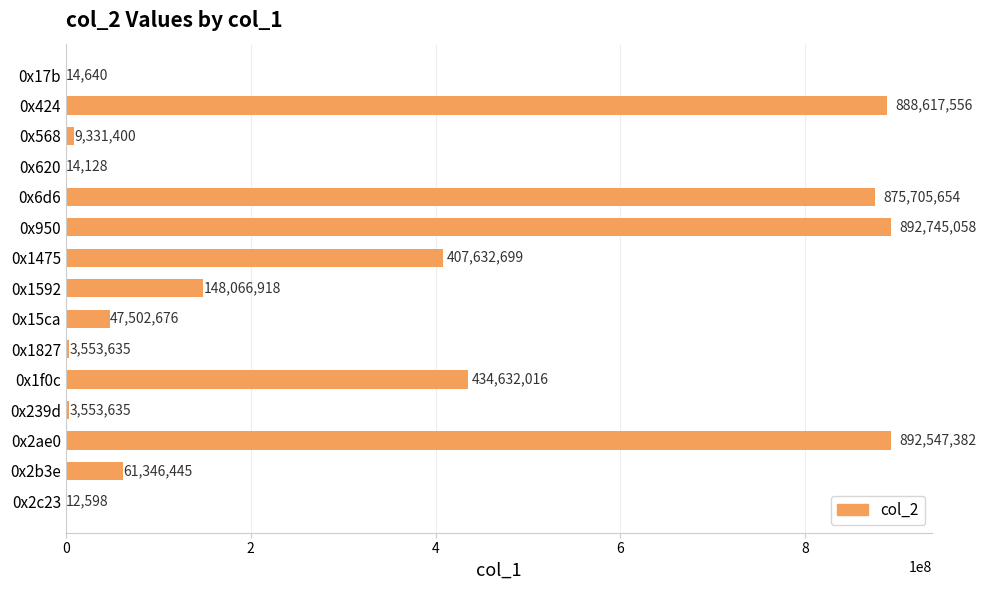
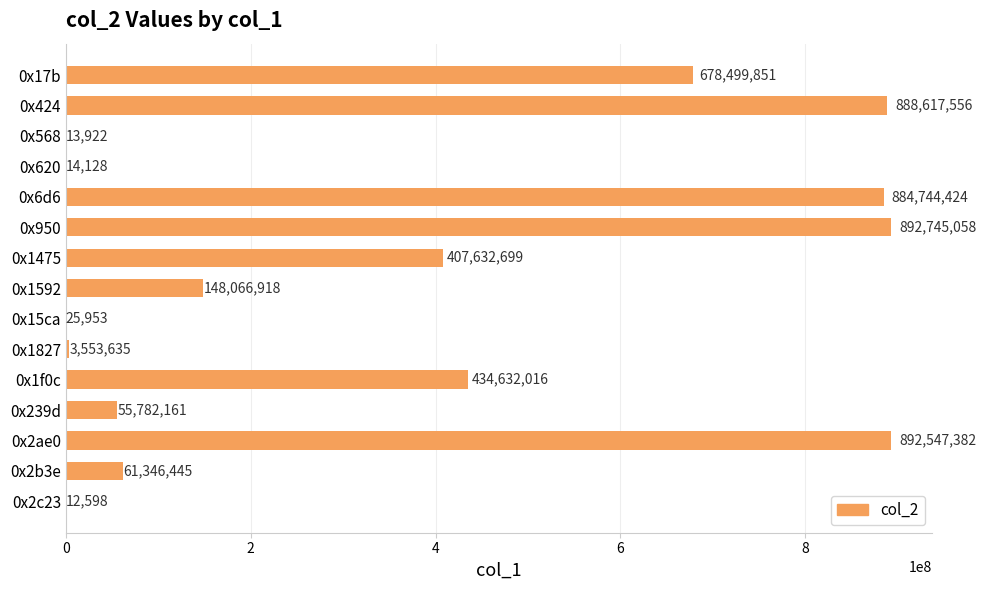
0x17b: 14,640 -> 678,499,851
0x568: 9,331,400 -> 13,922
0x6d6: 875,705,654 -> 884,744,424
0x15ca: 47,502,676 -> 25,953
0x239d: 3,553,635 -> 55,782,161
